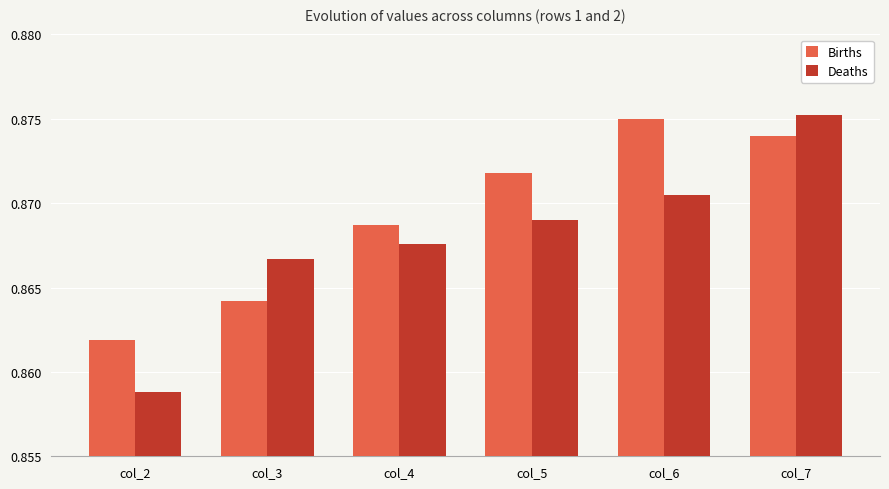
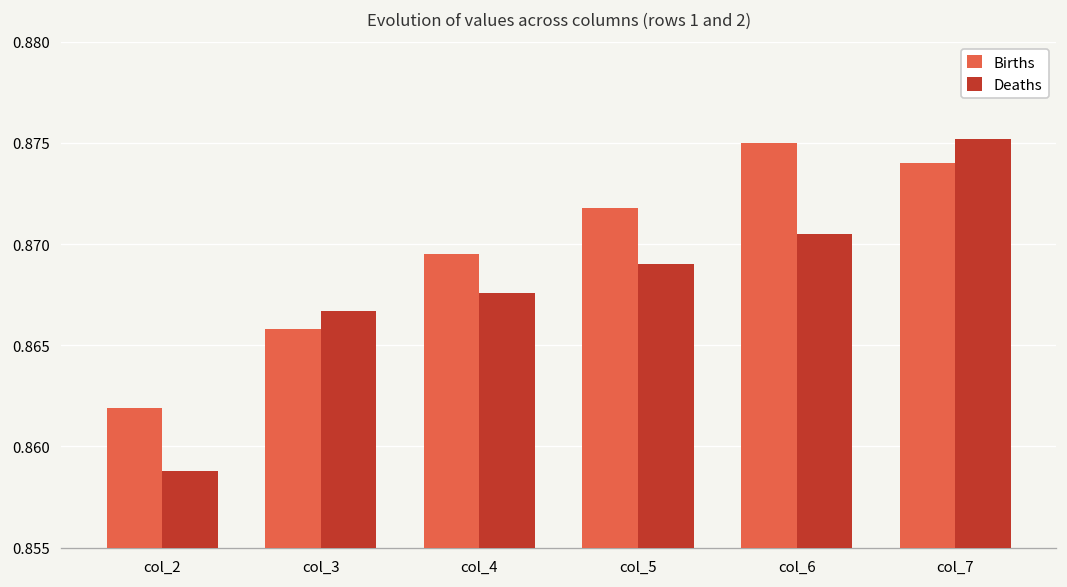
Births, col_3: 0.8642 -> 0.8658
Births, col_4: 0.8687 -> 0.8695
